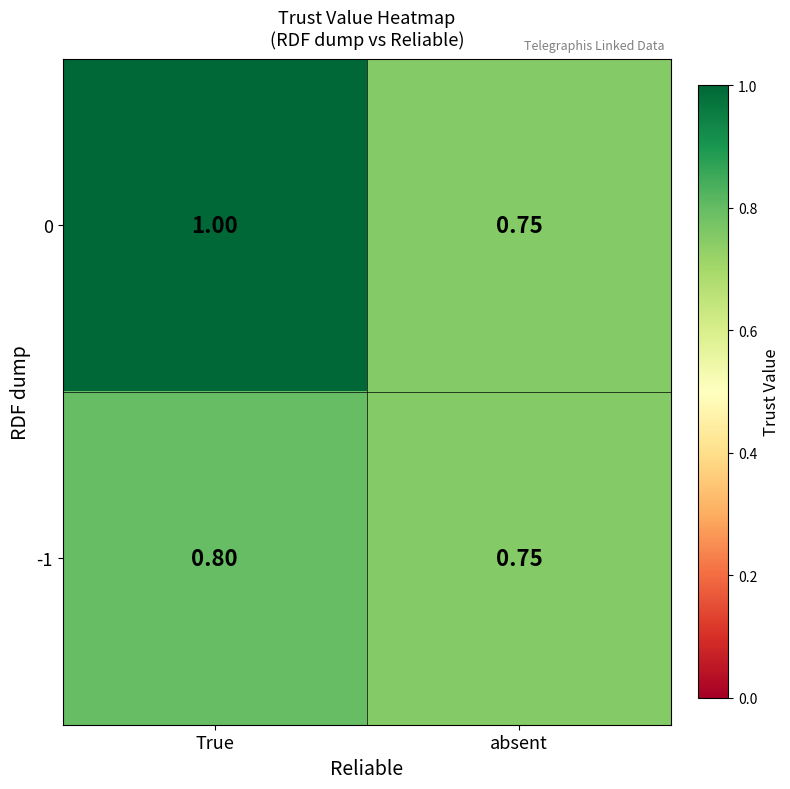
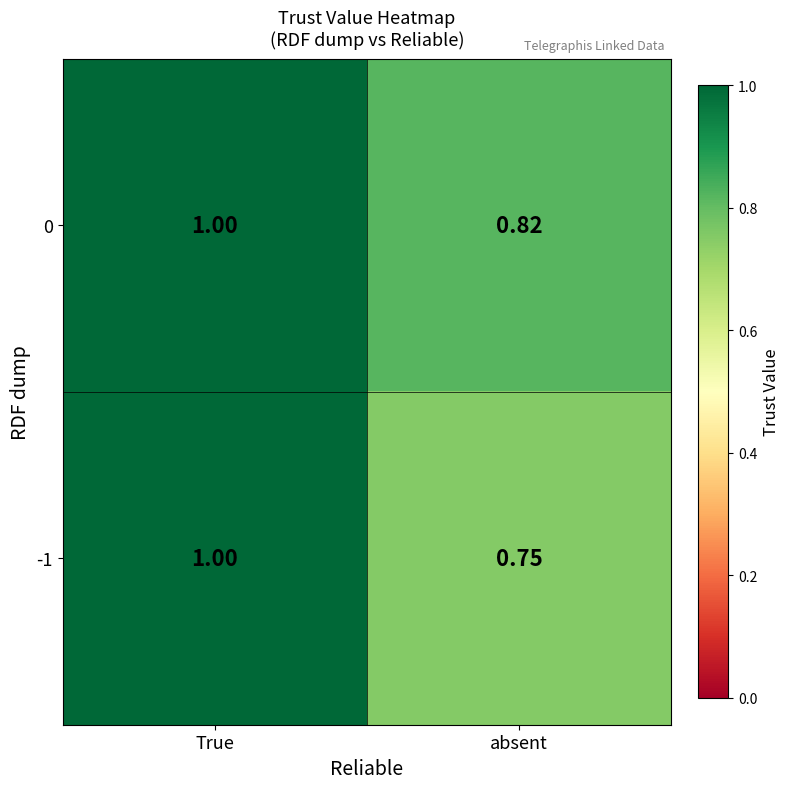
0, absent: 0.75 -> 0.82
-1, True: 0.80 -> 1.00
